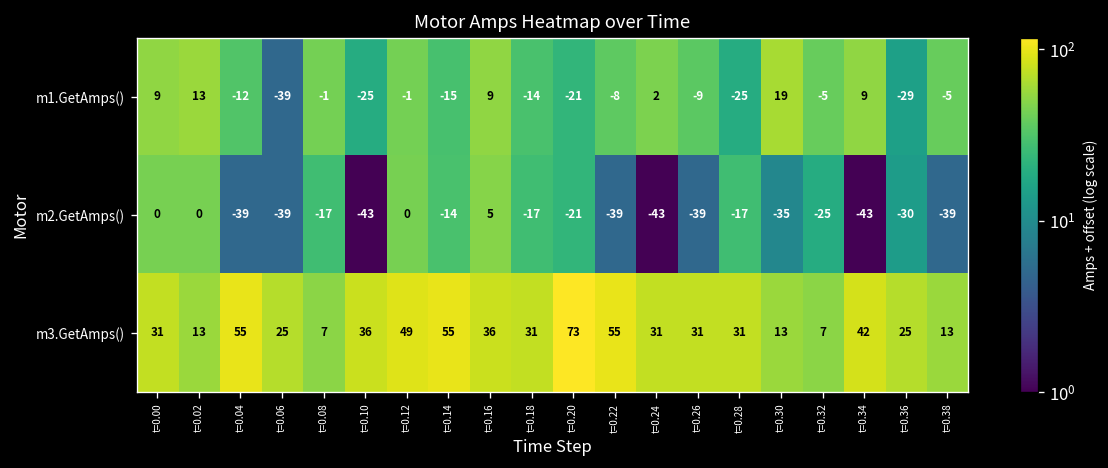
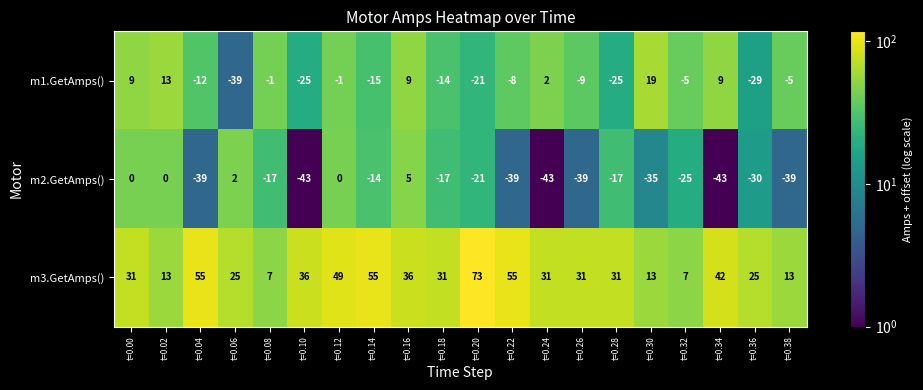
m2.GetAmps(), t=0.06: -39 -> 2
